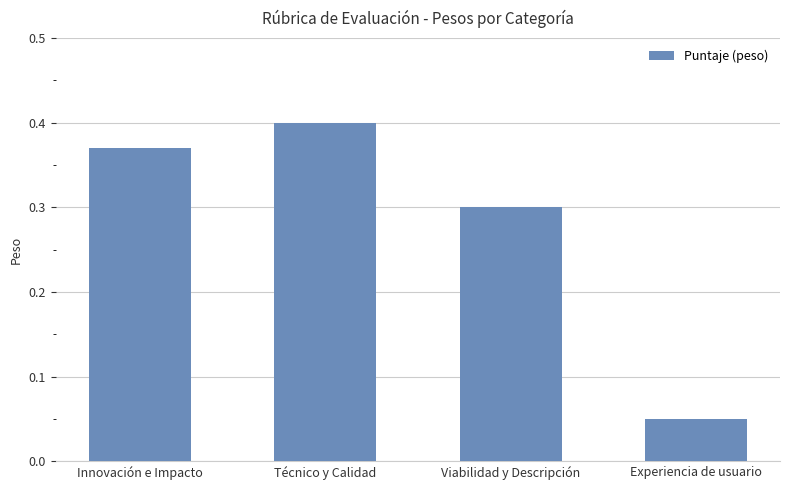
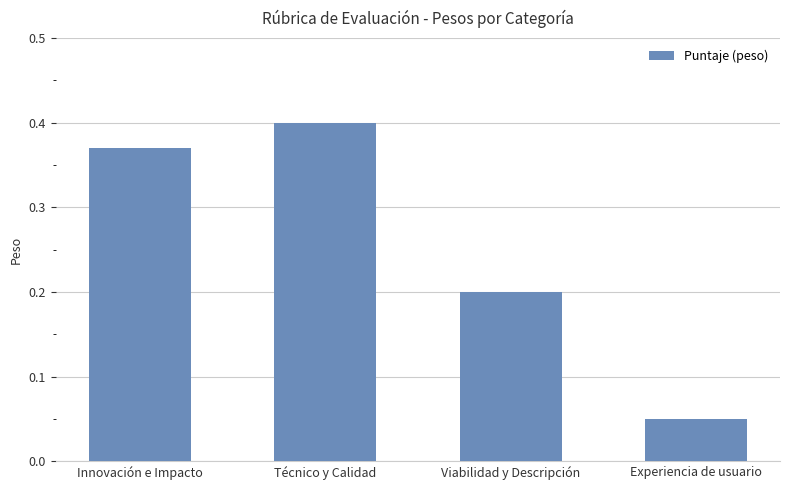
Viabilidad y Descripción: 0.3 -> 0.2
